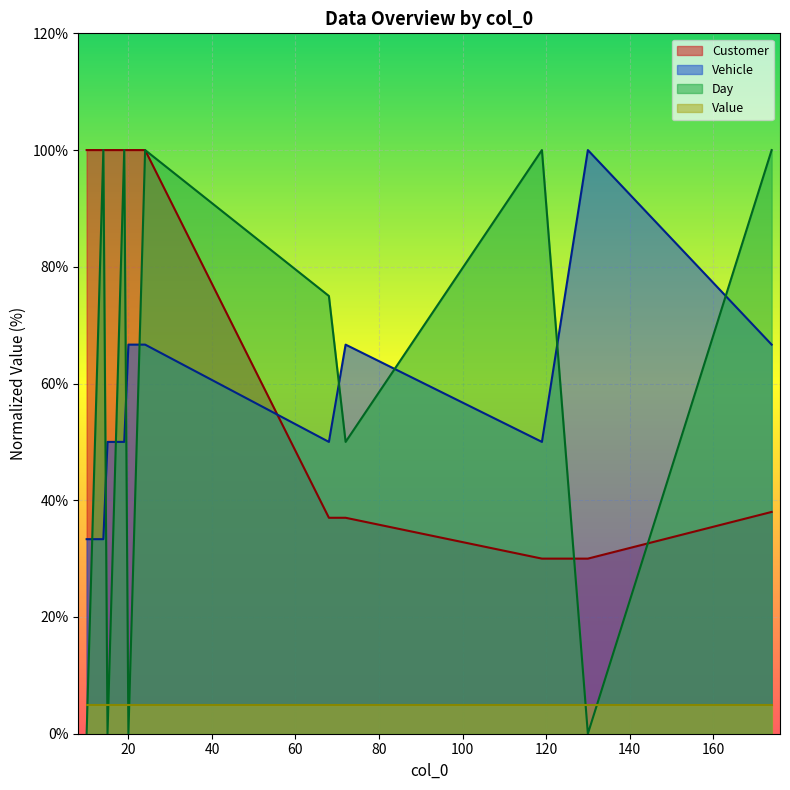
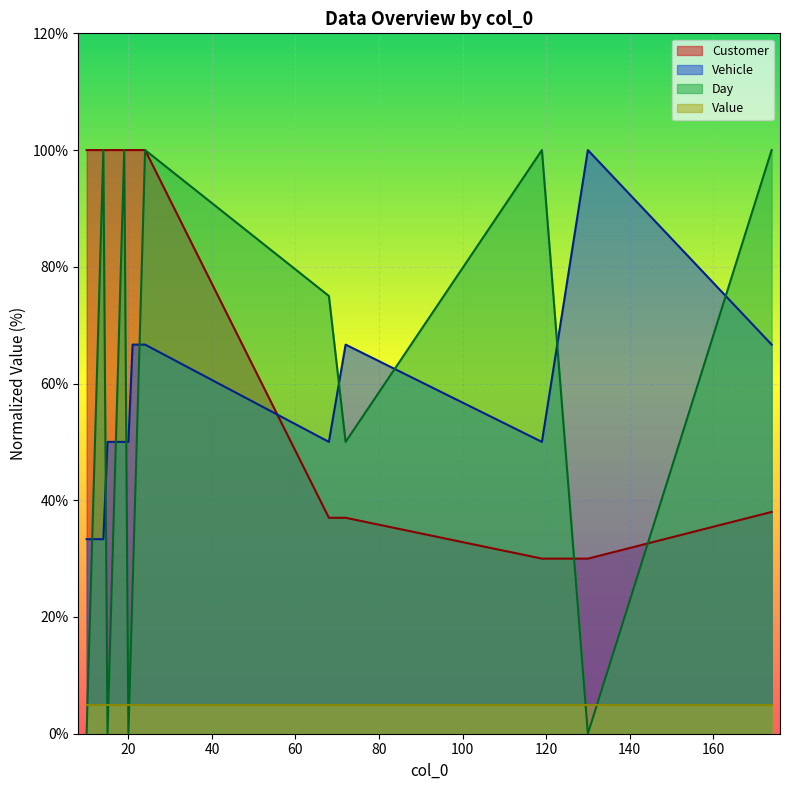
Vehicle, 20: 67% -> 50%
